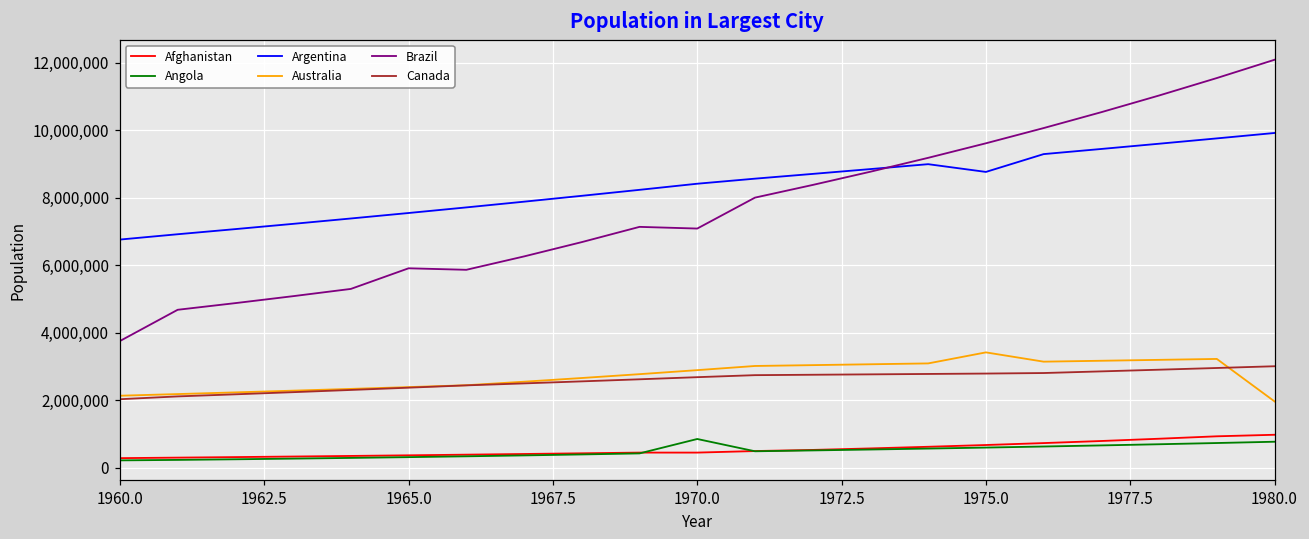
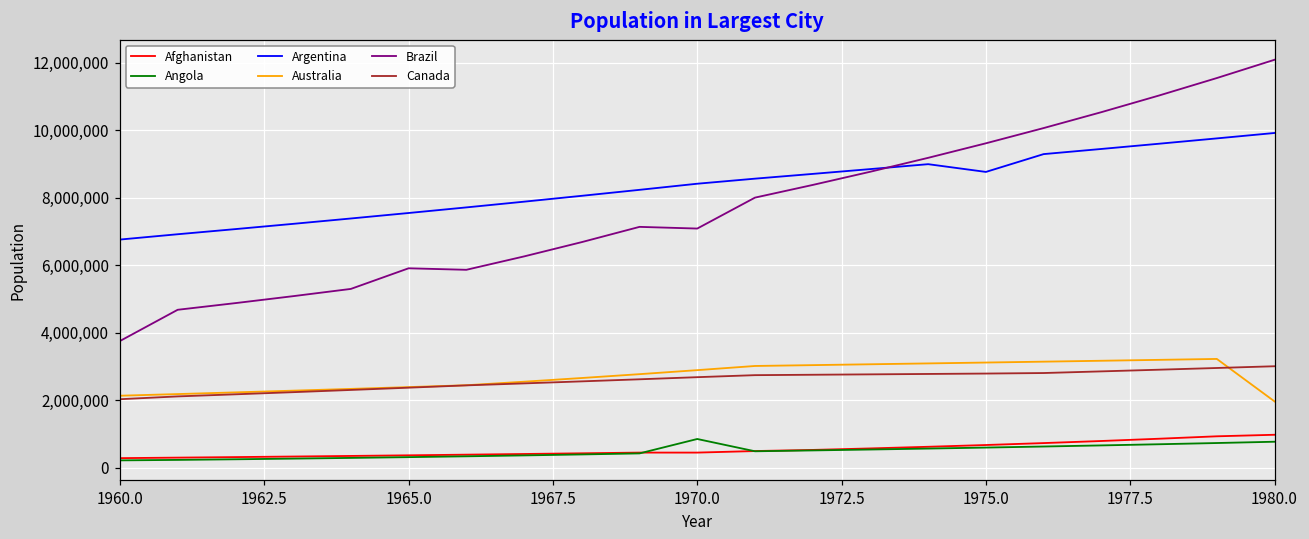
Australia, 1975.0: 3,400,000 -> 3,100,000
